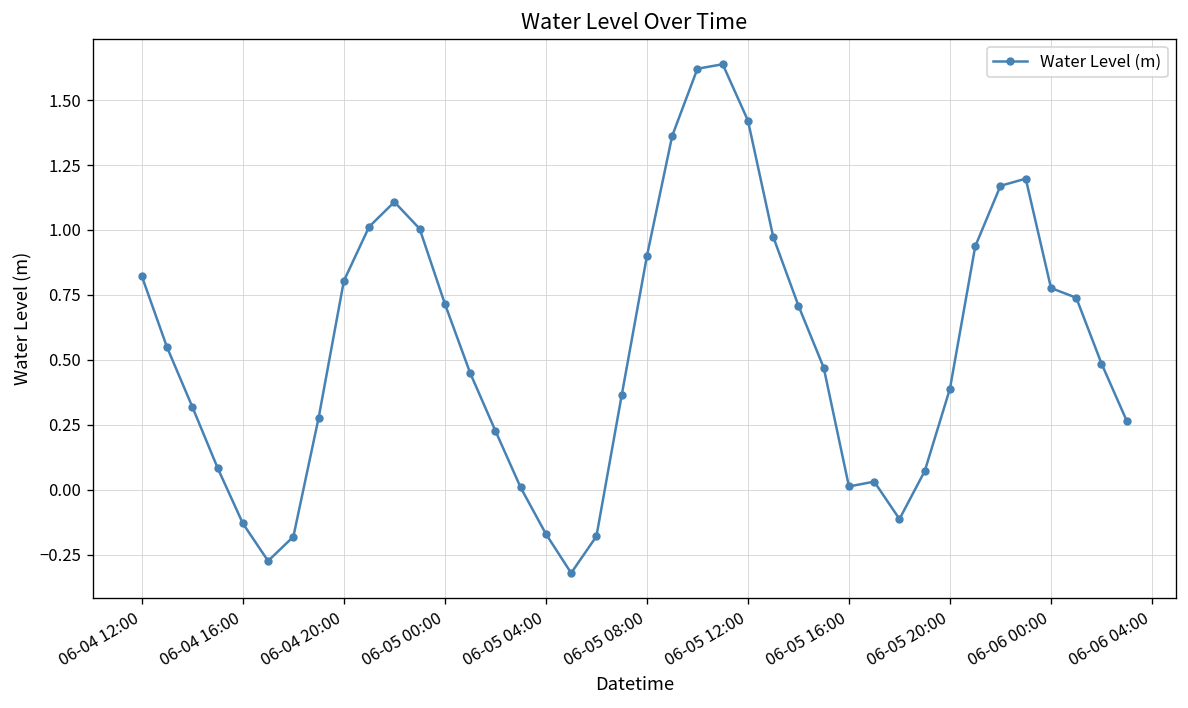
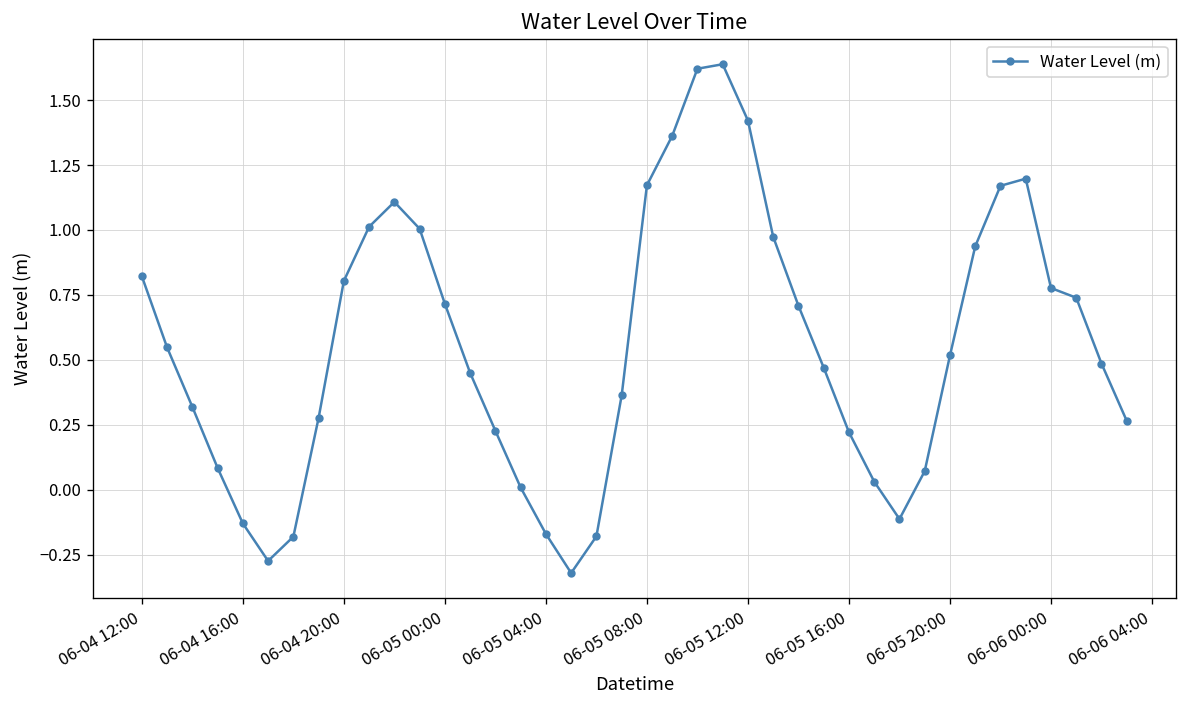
06-05 08:00: 0.90 -> 1.17
06-05 16:00: 0.01 -> 0.22
06-05 20:00: 0.39 -> 0.52
